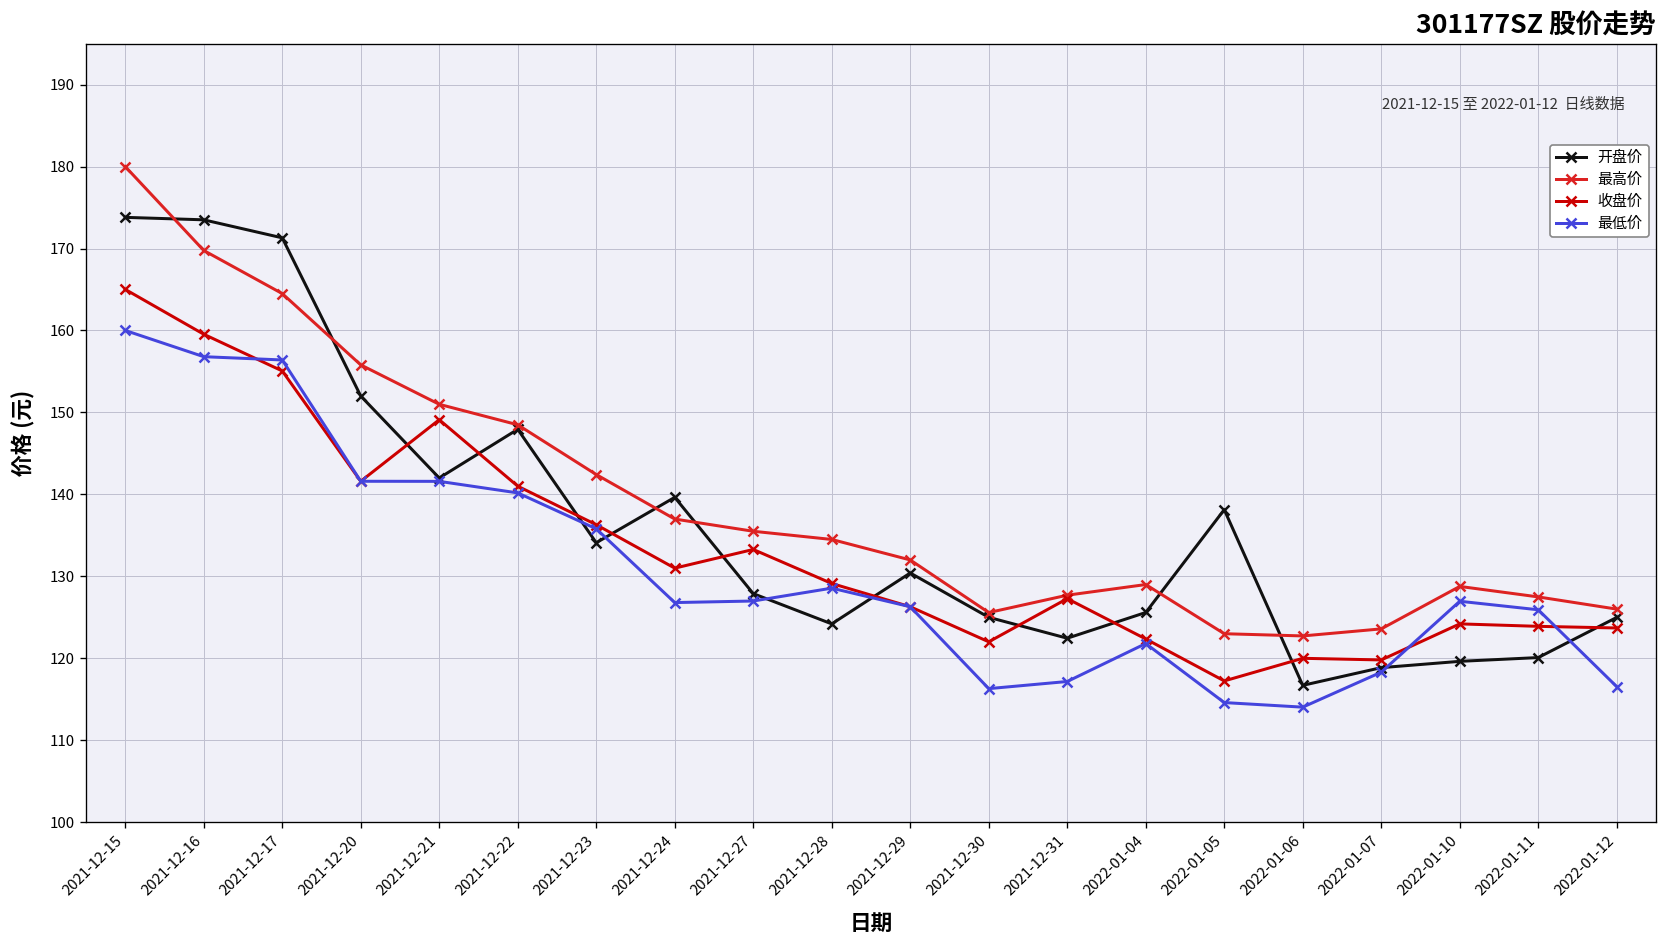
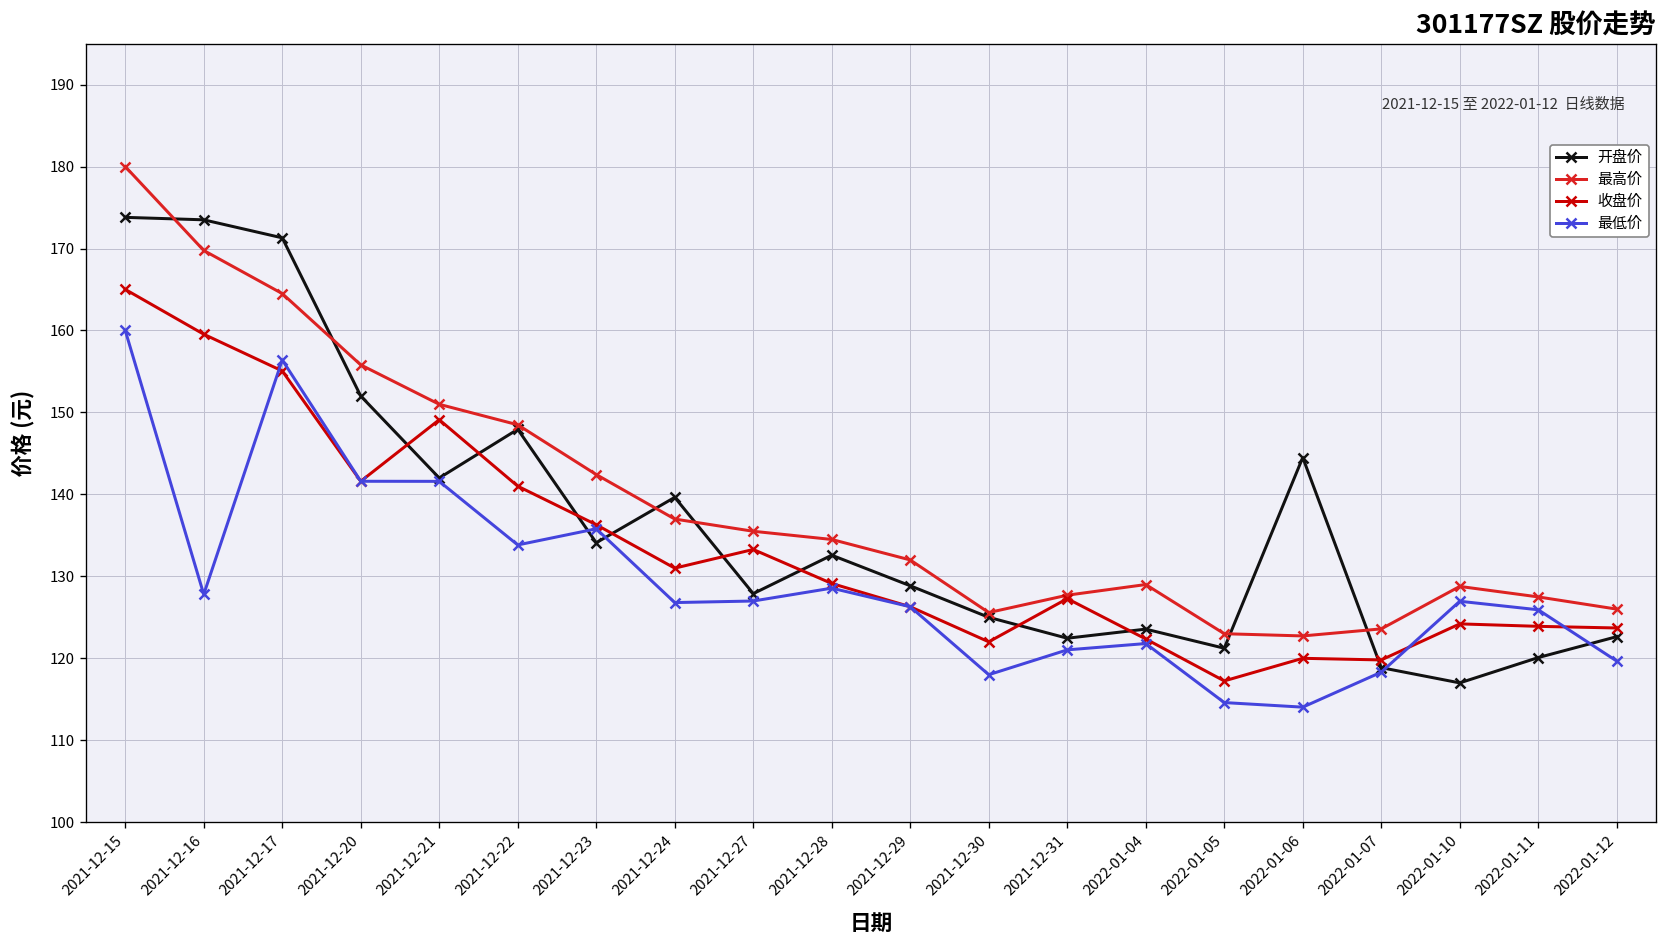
最低价, 2021-12-16: 157 -> 128
最低价, 2021-12-22: 140 -> 134
开盘价, 2021-12-28: 124 -> 133
开盘价, 2021-12-29: 130 -> 129
最低价, 2021-12-30: 116 -> 118
最低价, 2021-12-31: 117 -> 121
开盘价, 2022-01-04: 126 -> 124
开盘价, 2022-01-05: 138 -> 121
开盘价, 2022-01-06: 117 -> 145
开盘价, 2022-01-10: 120 -> 117
开盘价, 2022-01-12: 125 -> 123
最低价, 2022-01-12: 117 -> 120
